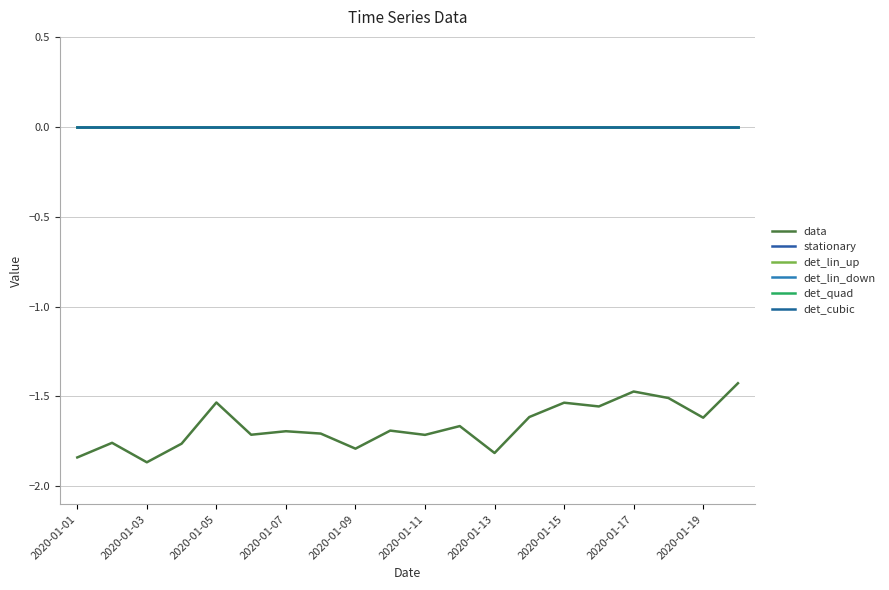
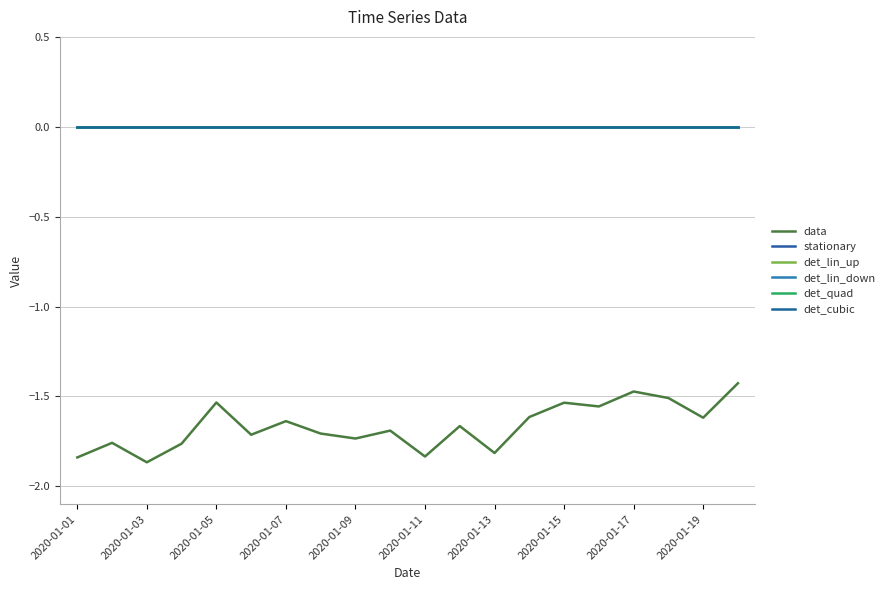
data, 2020-01-07: -1.69 -> -1.64
data, 2020-01-09: -1.79 -> -1.73
data, 2020-01-11: -1.71 -> -1.83
